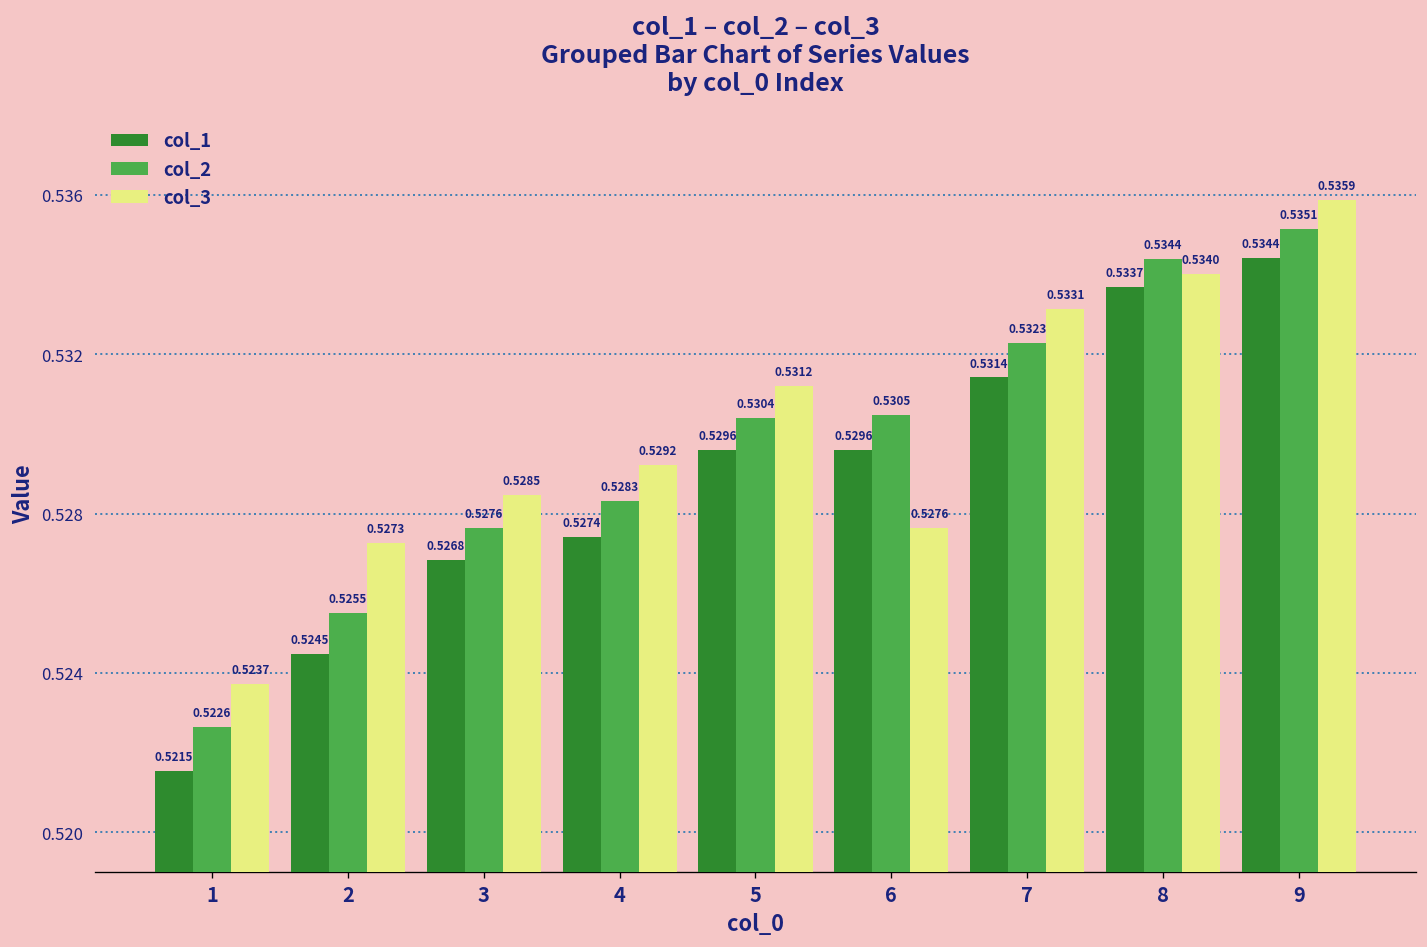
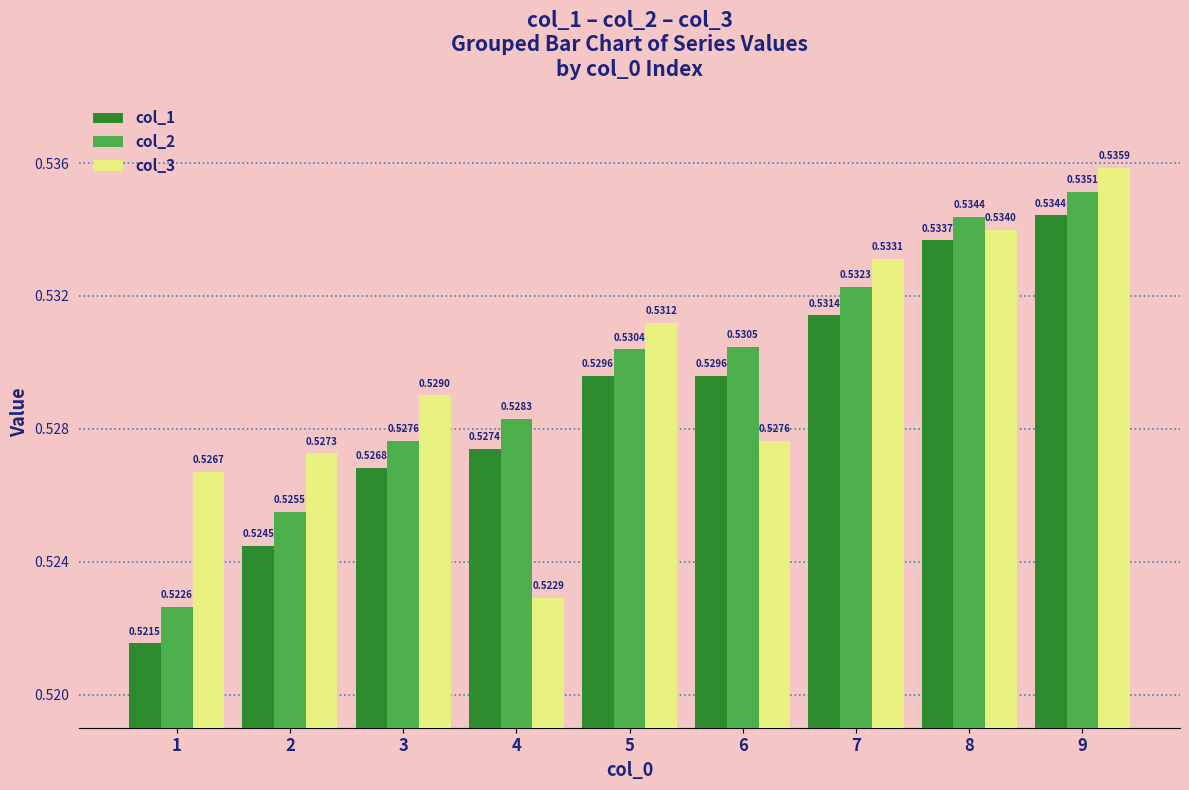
col_3, 1: 0.5237 -> 0.5267
col_3, 3: 0.5285 -> 0.5290
col_3, 4: 0.5292 -> 0.5229
